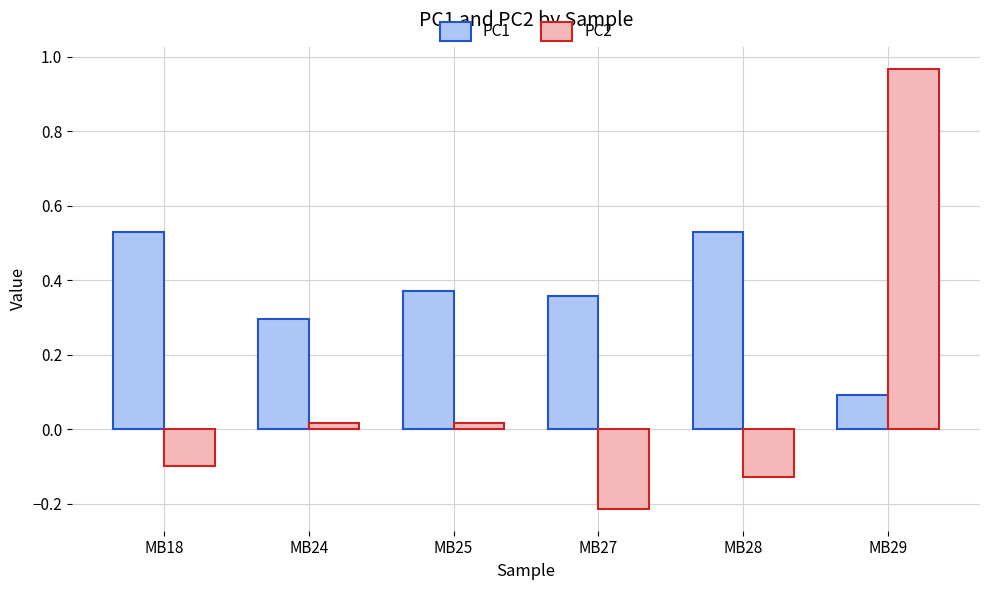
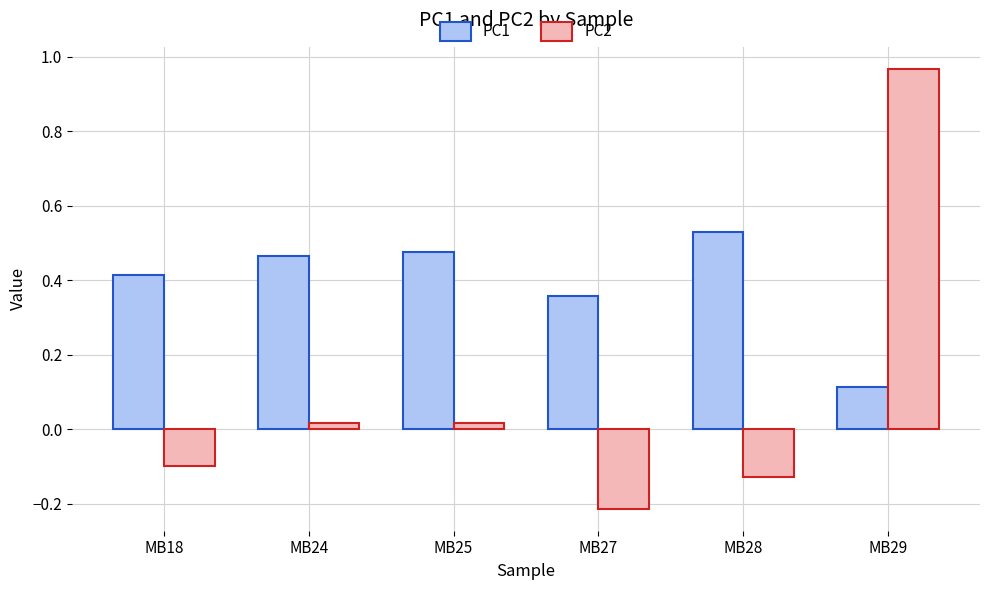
PC1, MB18: 0.53 -> 0.41
PC1, MB24: 0.30 -> 0.47
PC1, MB25: 0.37 -> 0.47
PC1, MB29: 0.09 -> 0.11
